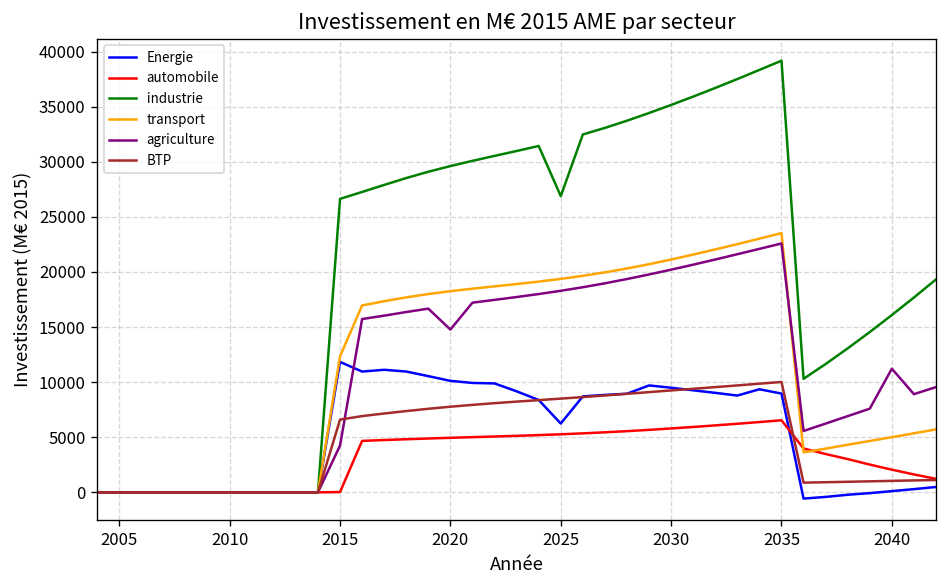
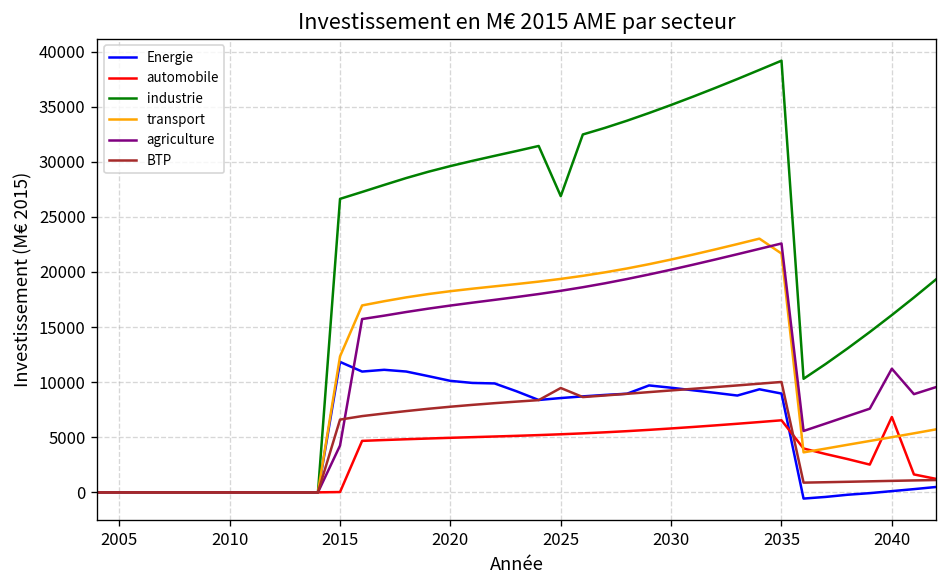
agriculture, 2020: 15000 -> 17000
Energie, 2025: 6000 -> 9000
BTP, 2025: 8500 -> 9500
transport, 2035: 24000 -> 22000
automobile, 2040: 2000 -> 7000
